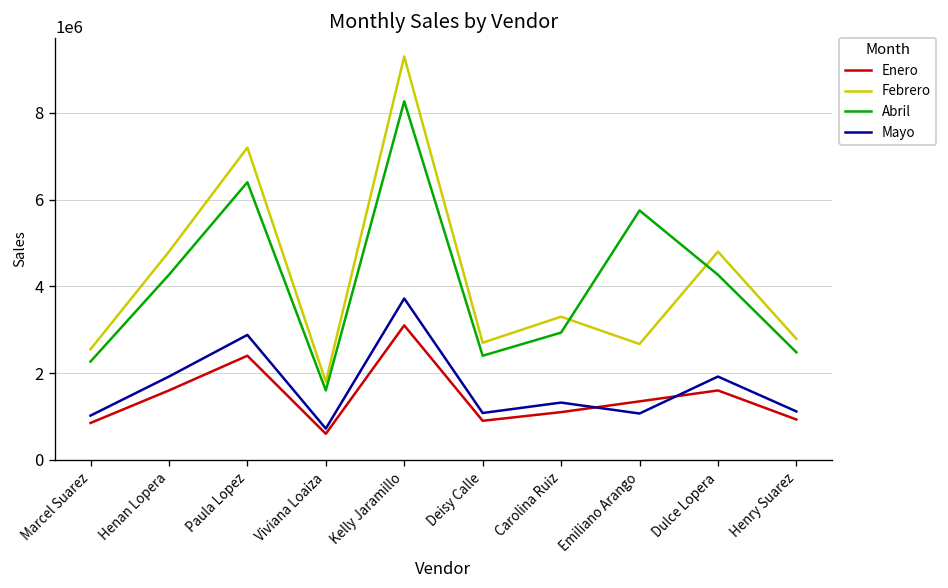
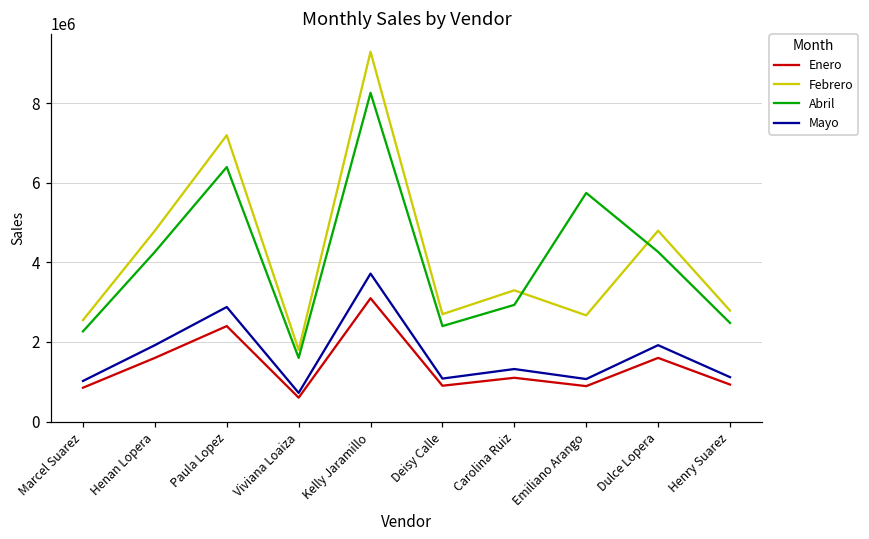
Enero, Emiliano Arango: 1300000 -> 900000
